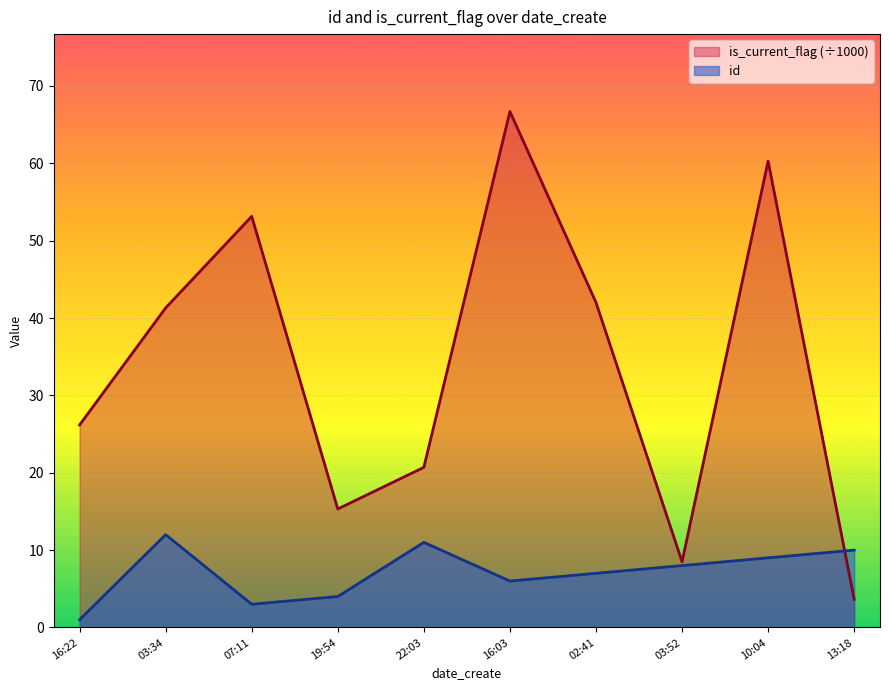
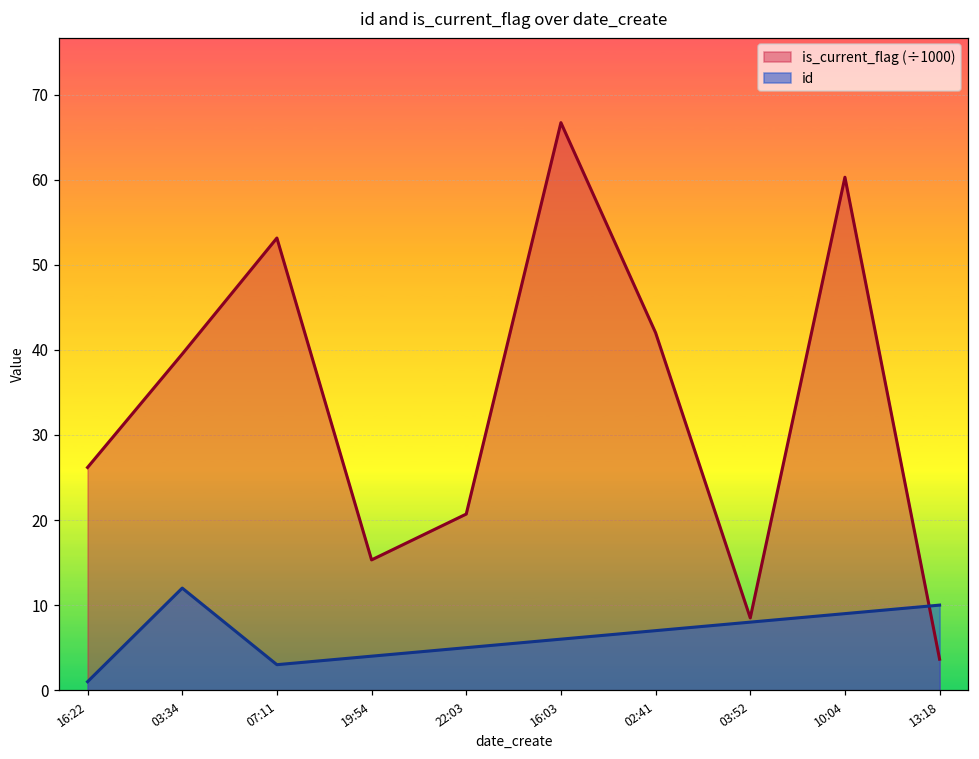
is_current_flag (÷1000), 03:34: 41 -> 40
id, 22:03: 11 -> 5
